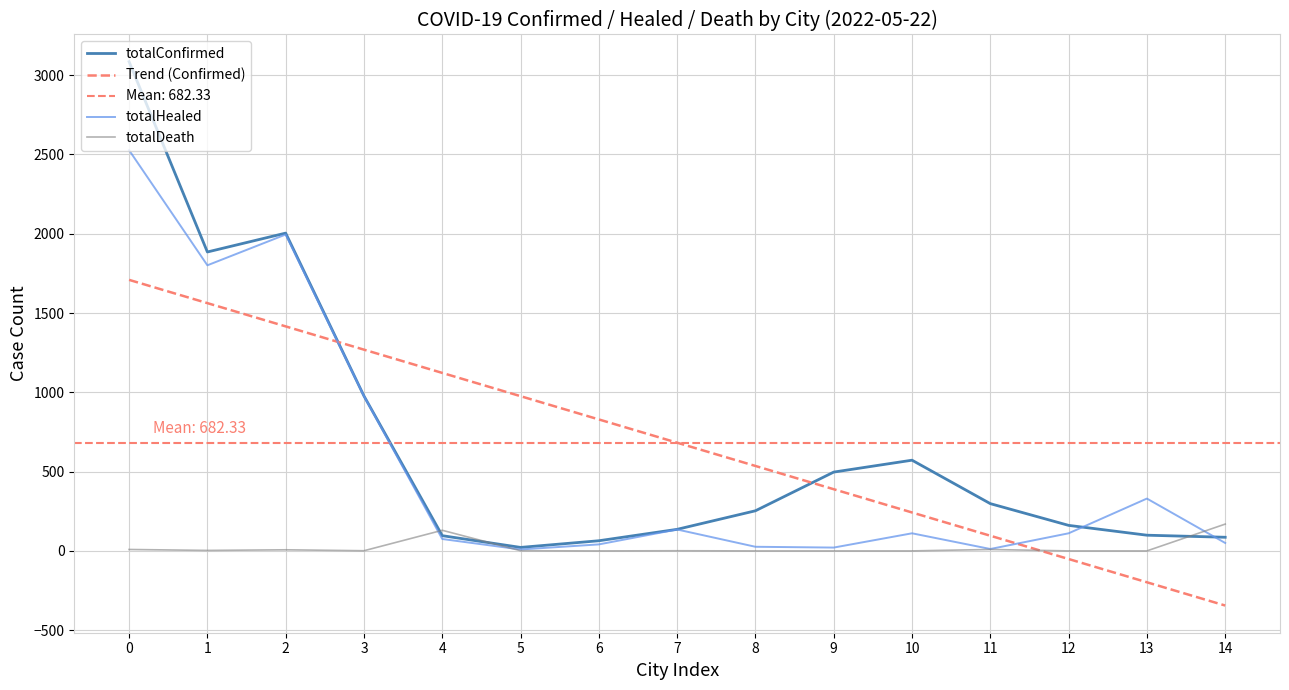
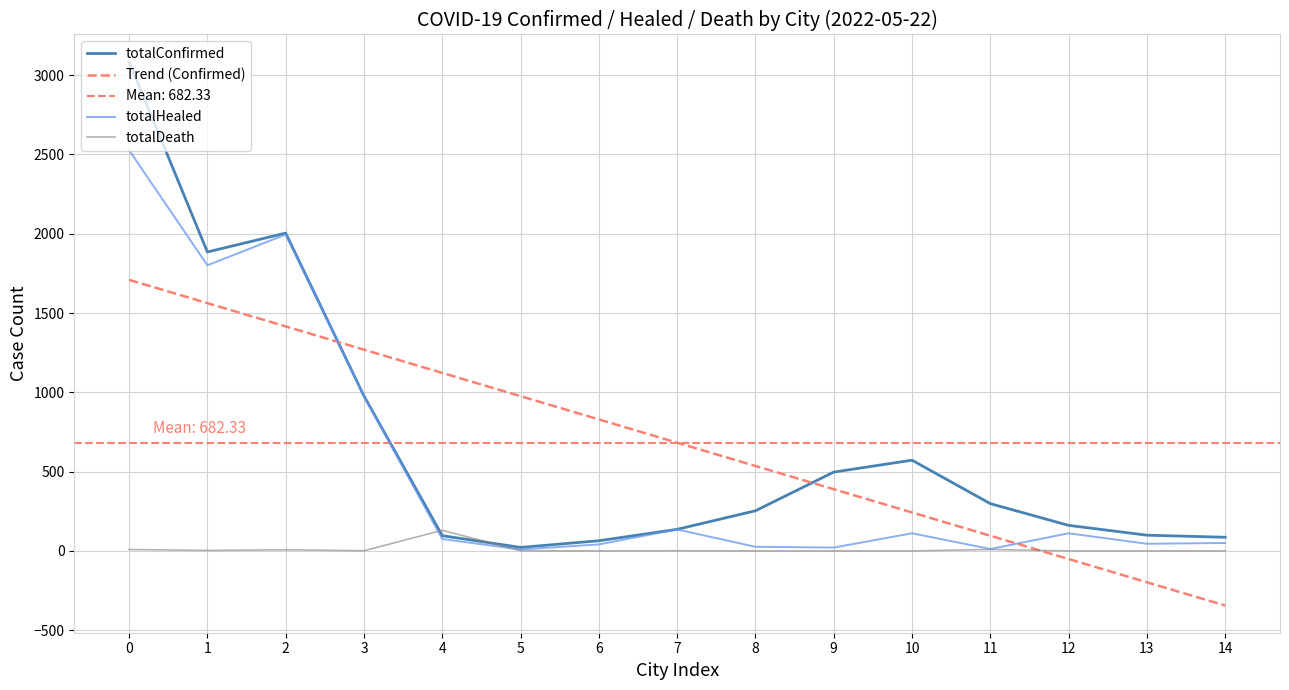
totalHealed, 13: 330 -> 50
totalDeath, 14: 170 -> 0
